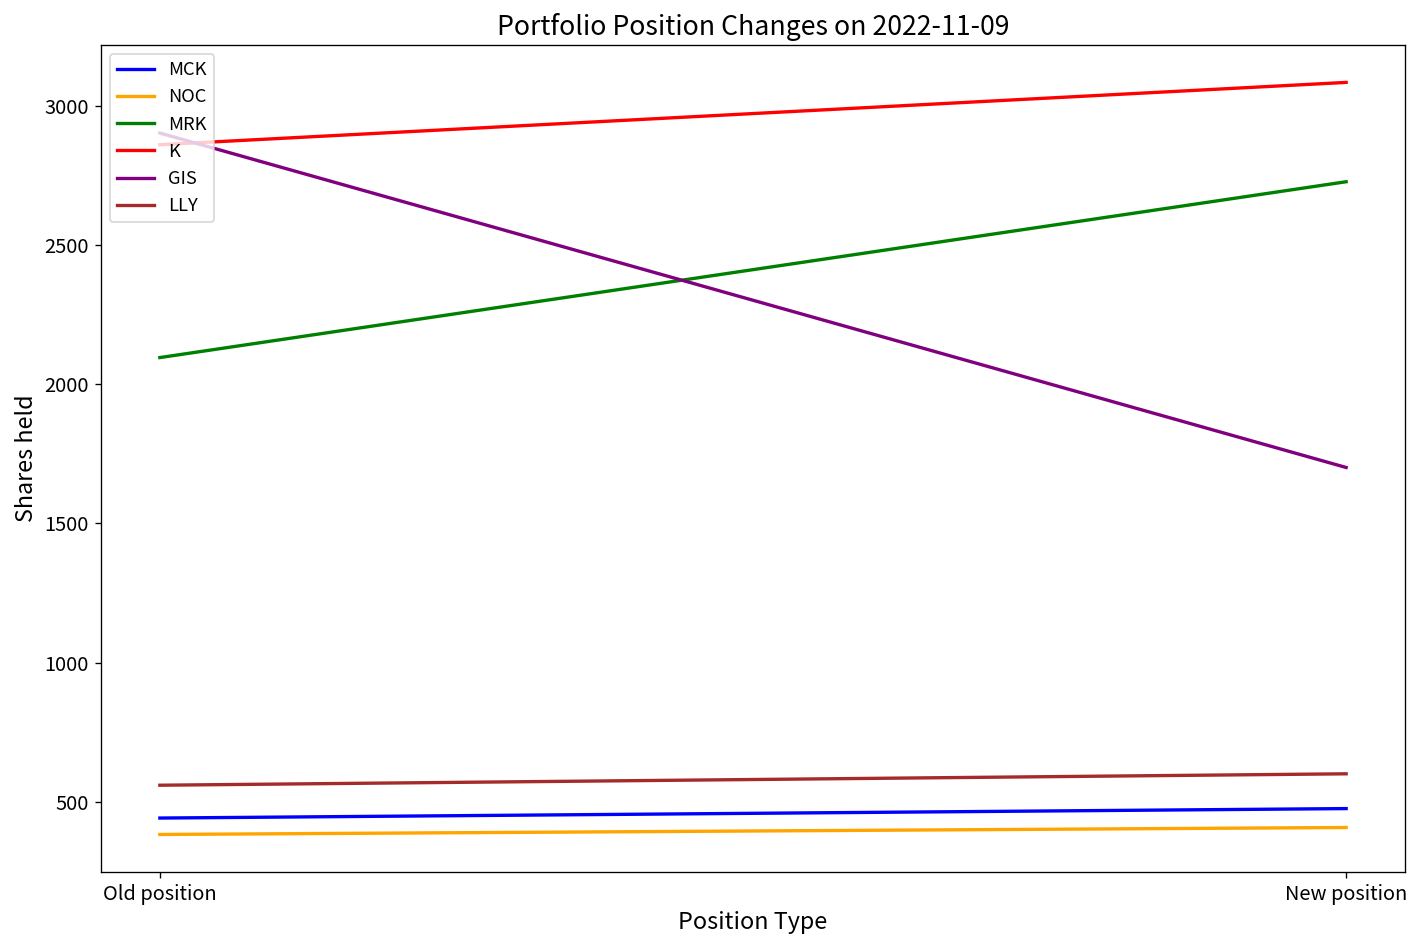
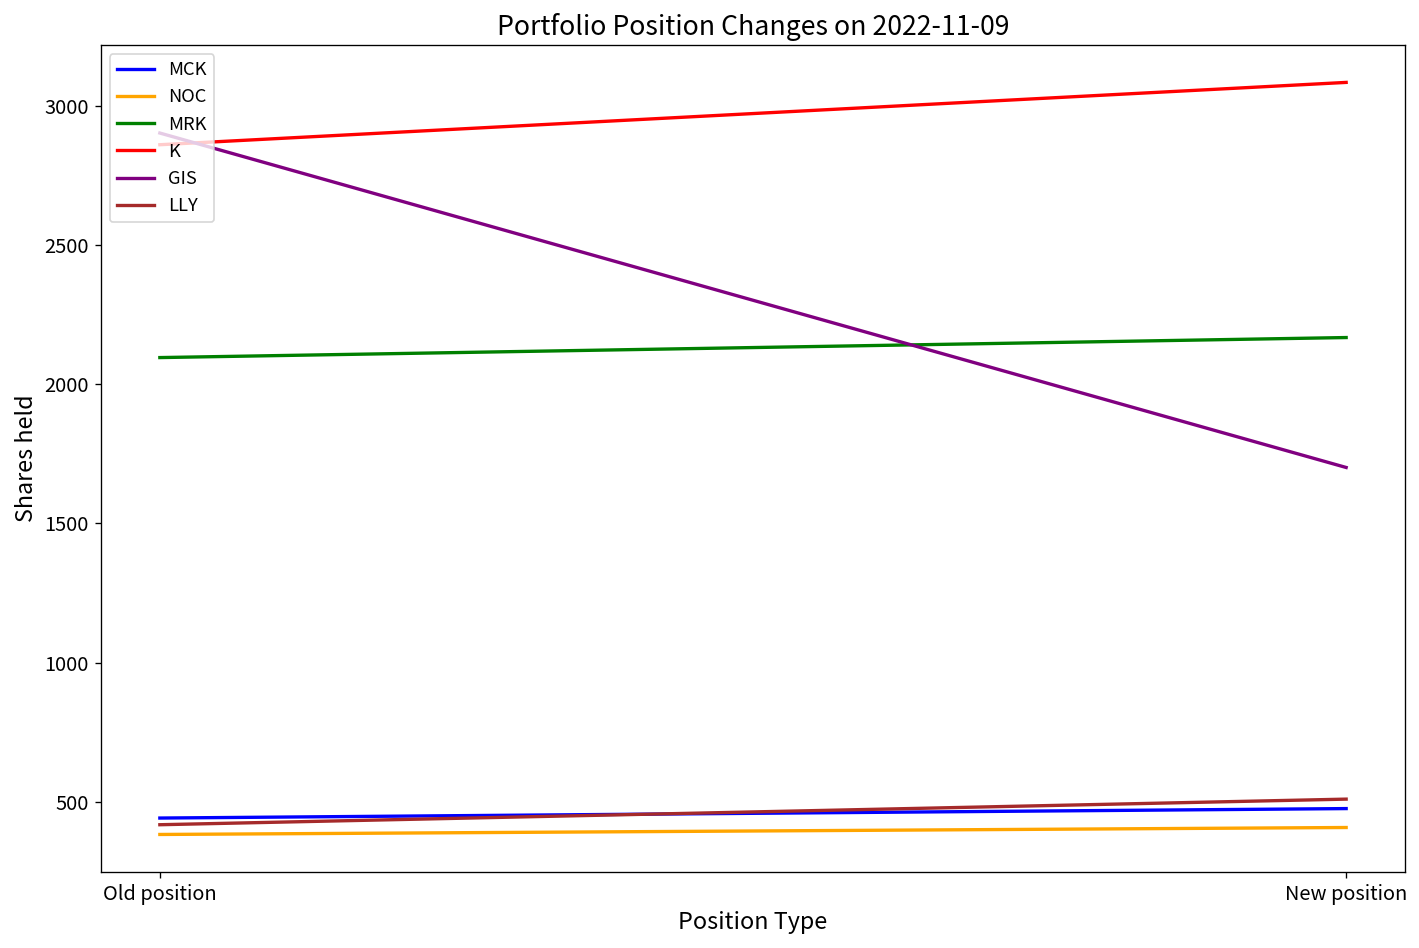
LLY, Old position: 560 -> 420
MRK, New position: 2730 -> 2170
LLY, New position: 600 -> 510
